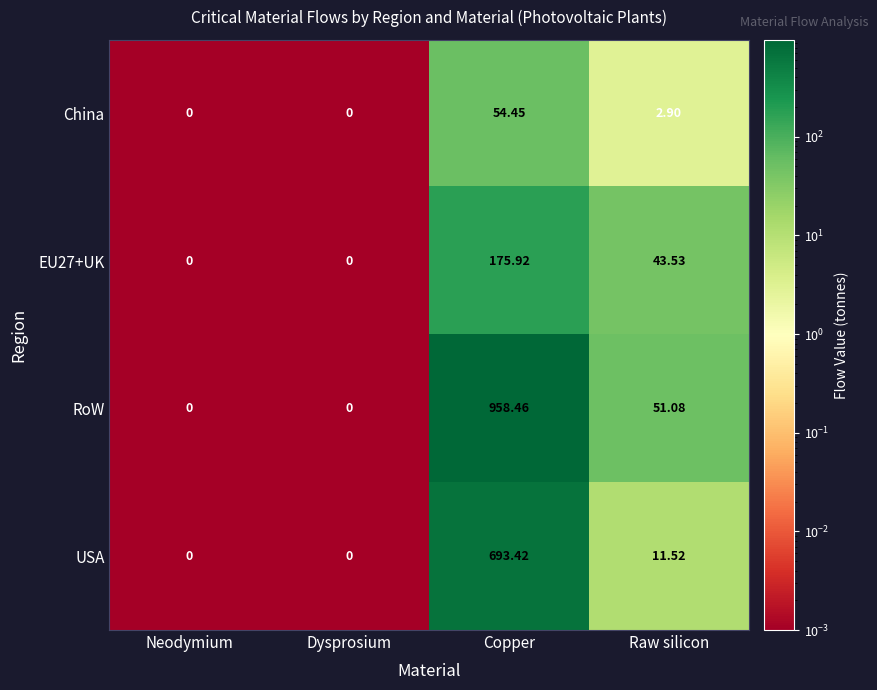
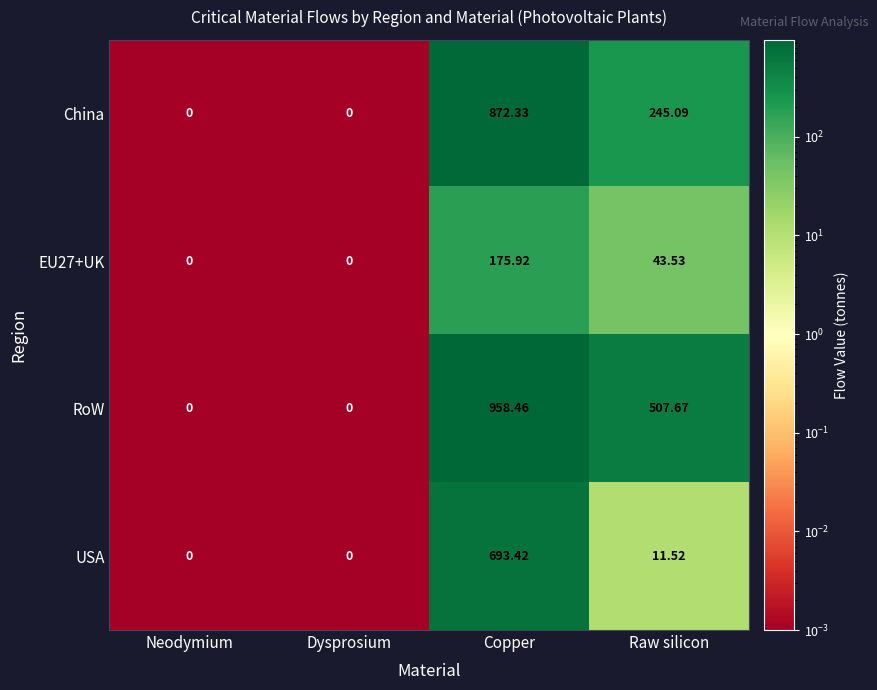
China, Copper: 54.45 -> 872.33
China, Raw silicon: 2.90 -> 245.09
RoW, Raw silicon: 51.08 -> 507.67
